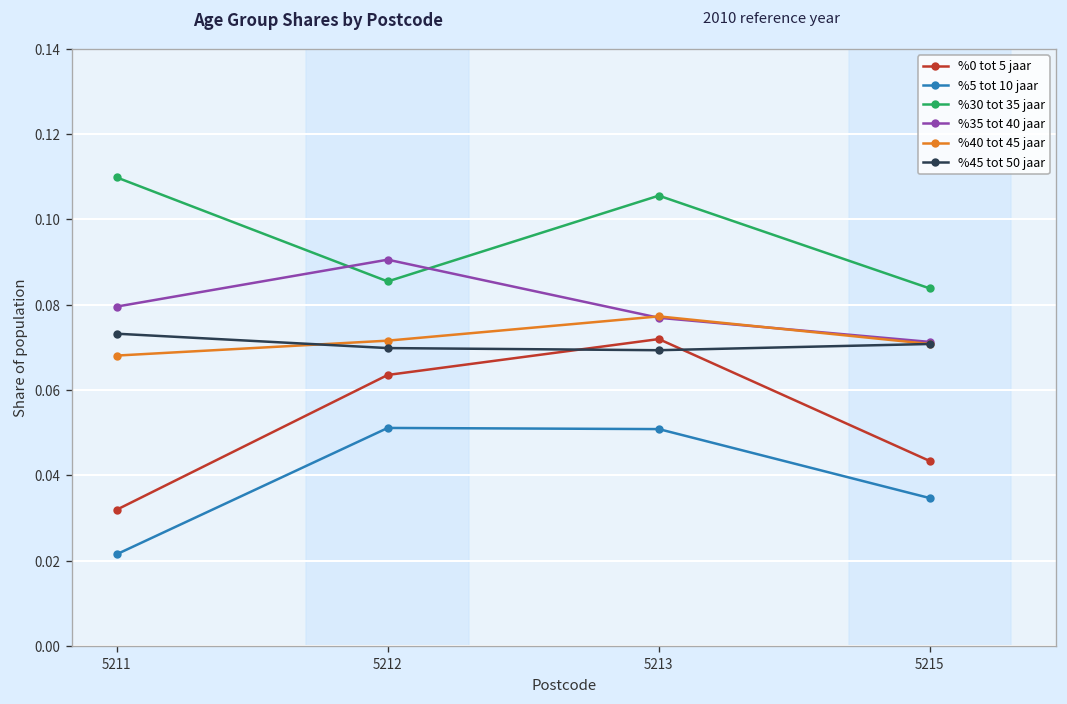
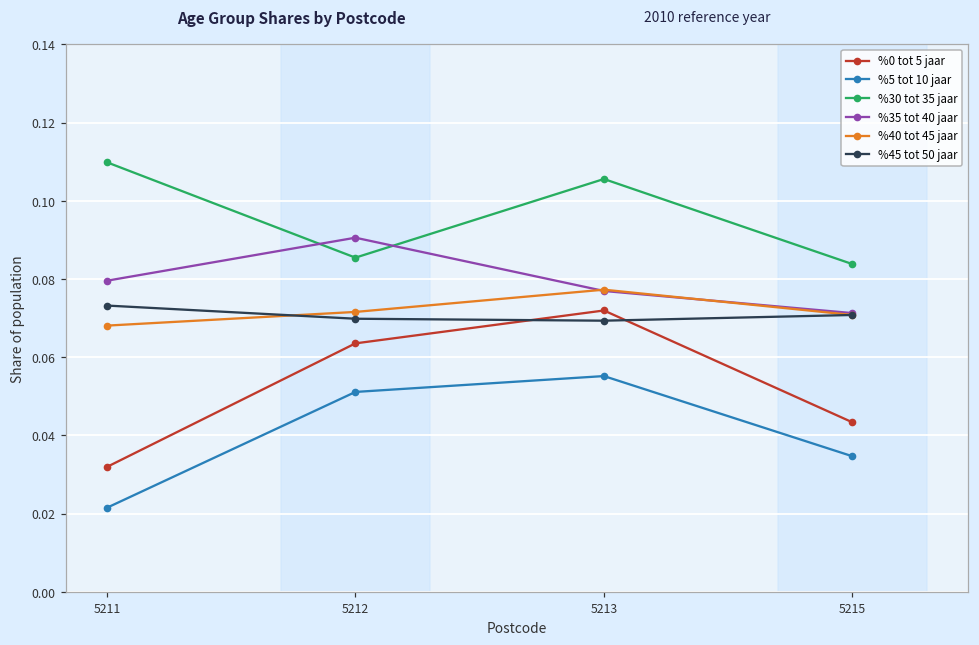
%5 tot 10 jaar, 5213: 0.051 -> 0.055
